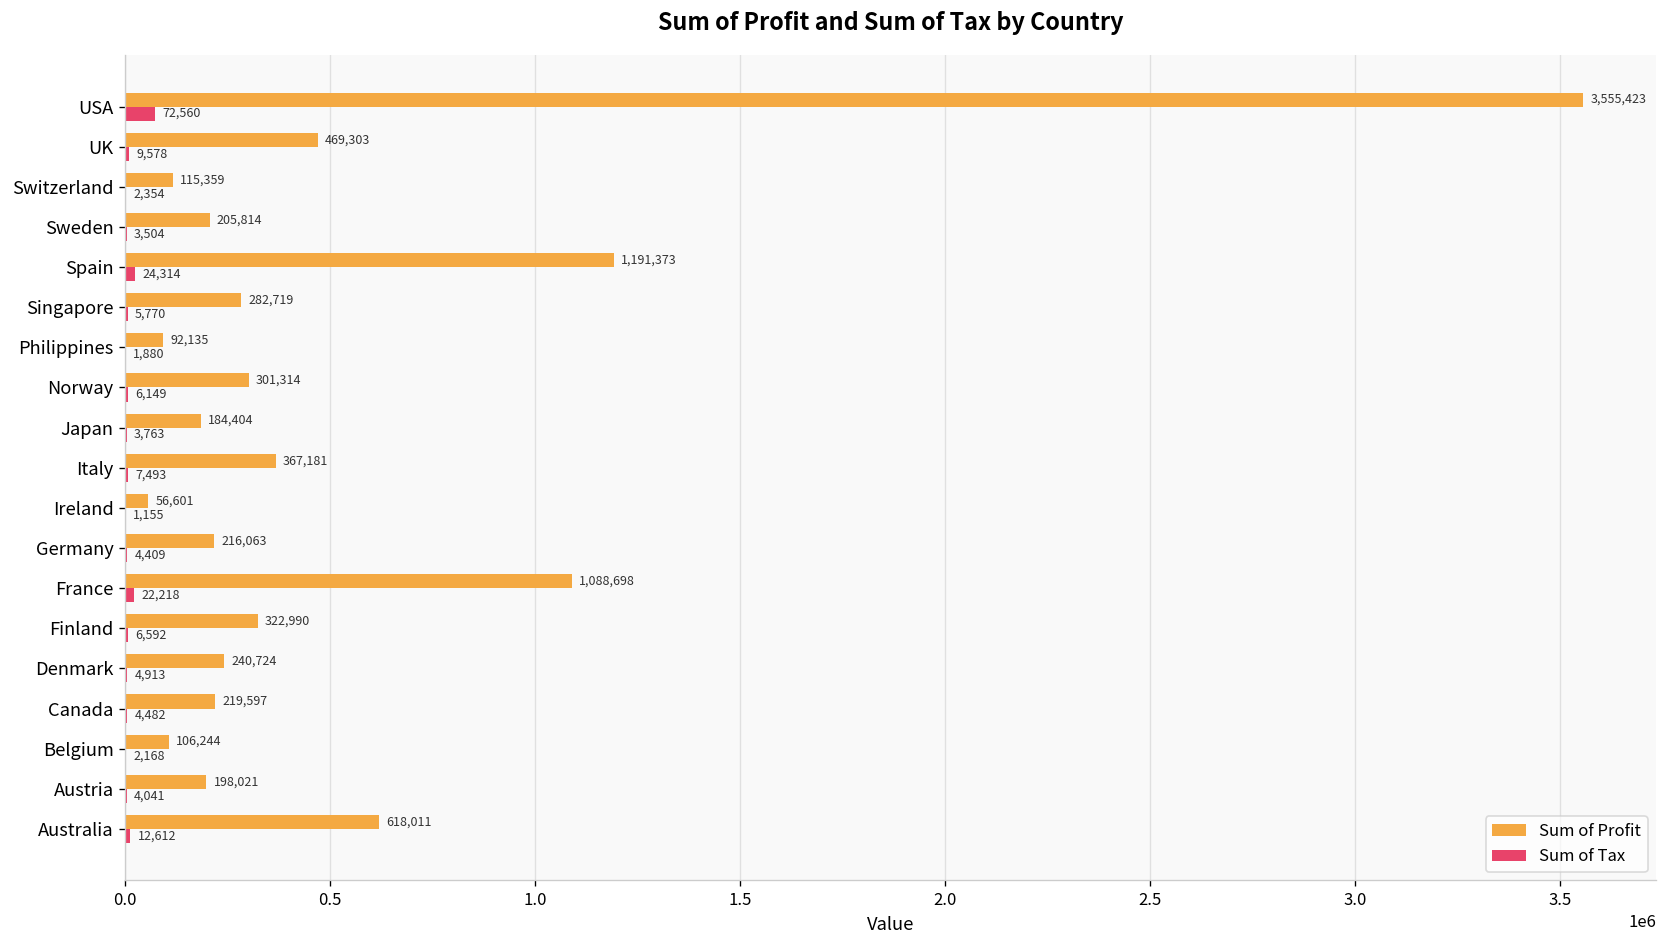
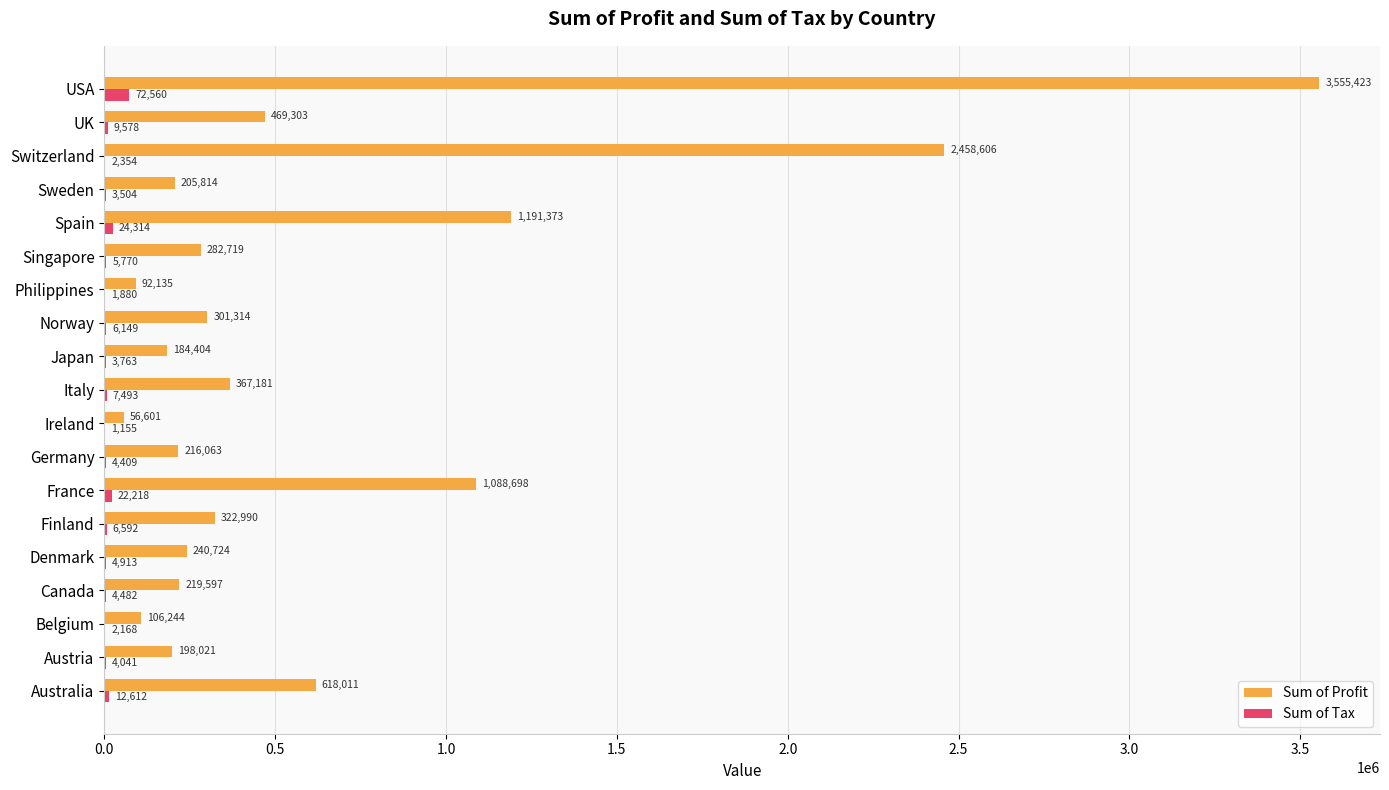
Sum of Profit, Switzerland: 115,359 -> 2,458,606
